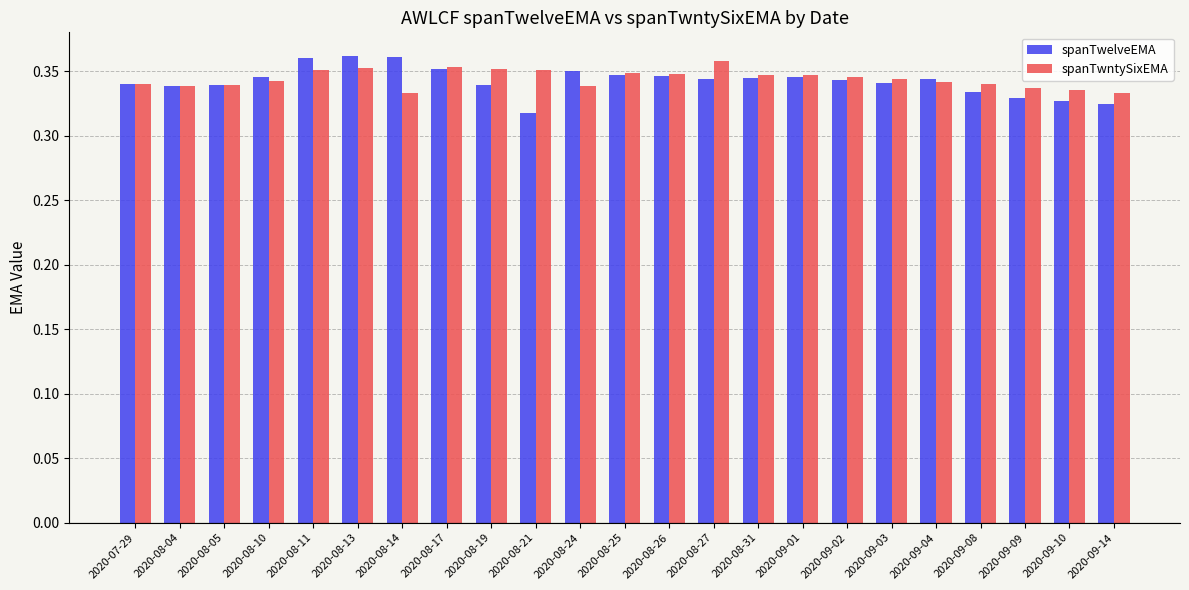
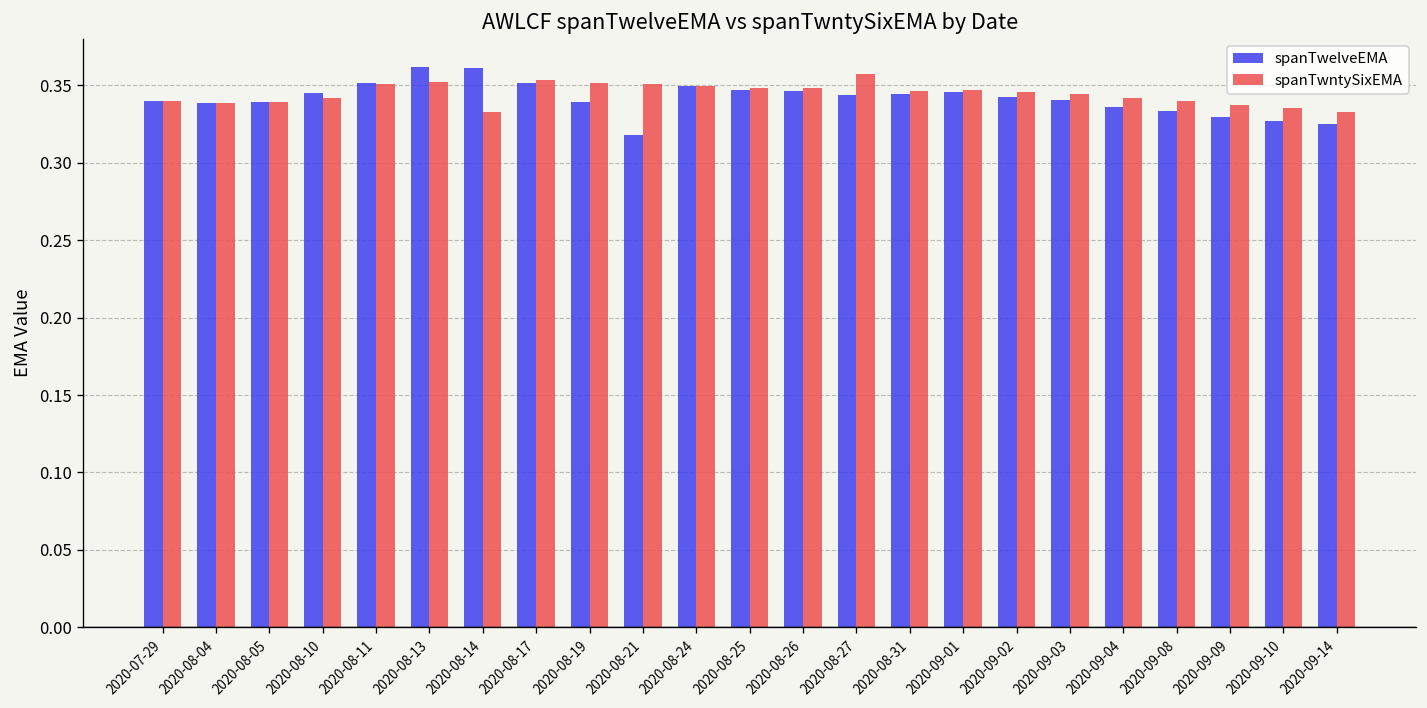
spanTwelveEMA, 2020-08-11: 0.360 -> 0.352
spanTwntySixEMA, 2020-08-24: 0.338 -> 0.350
spanTwelveEMA, 2020-09-04: 0.344 -> 0.336
